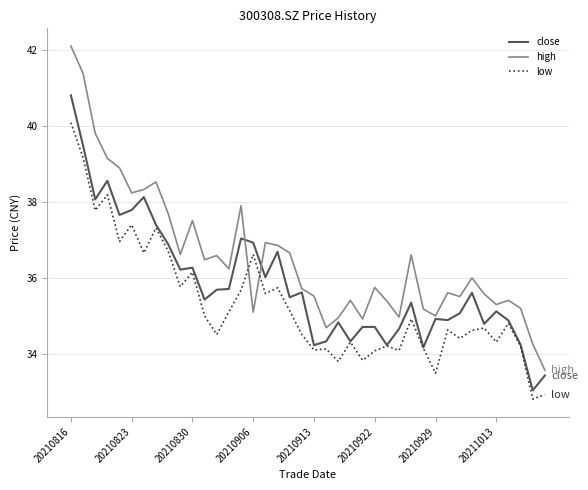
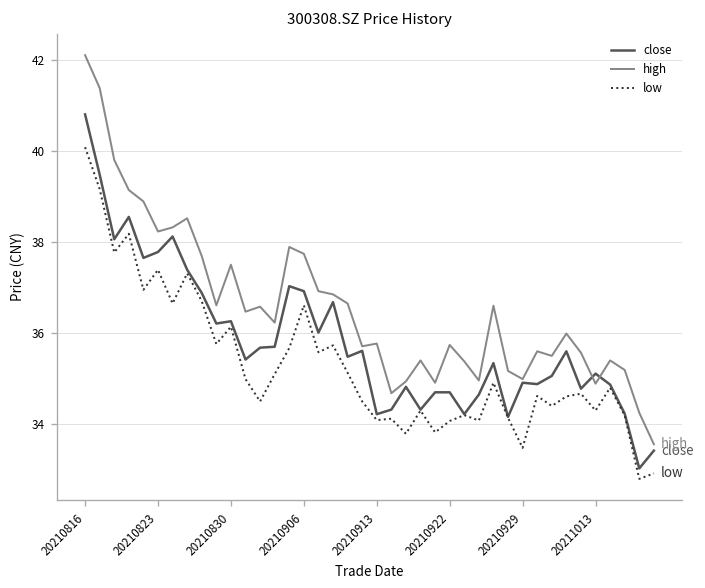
high, 20210906: 35.1 -> 37.7
high, 20210913: 35.5 -> 35.8
high, 20211013: 35.3 -> 34.9
